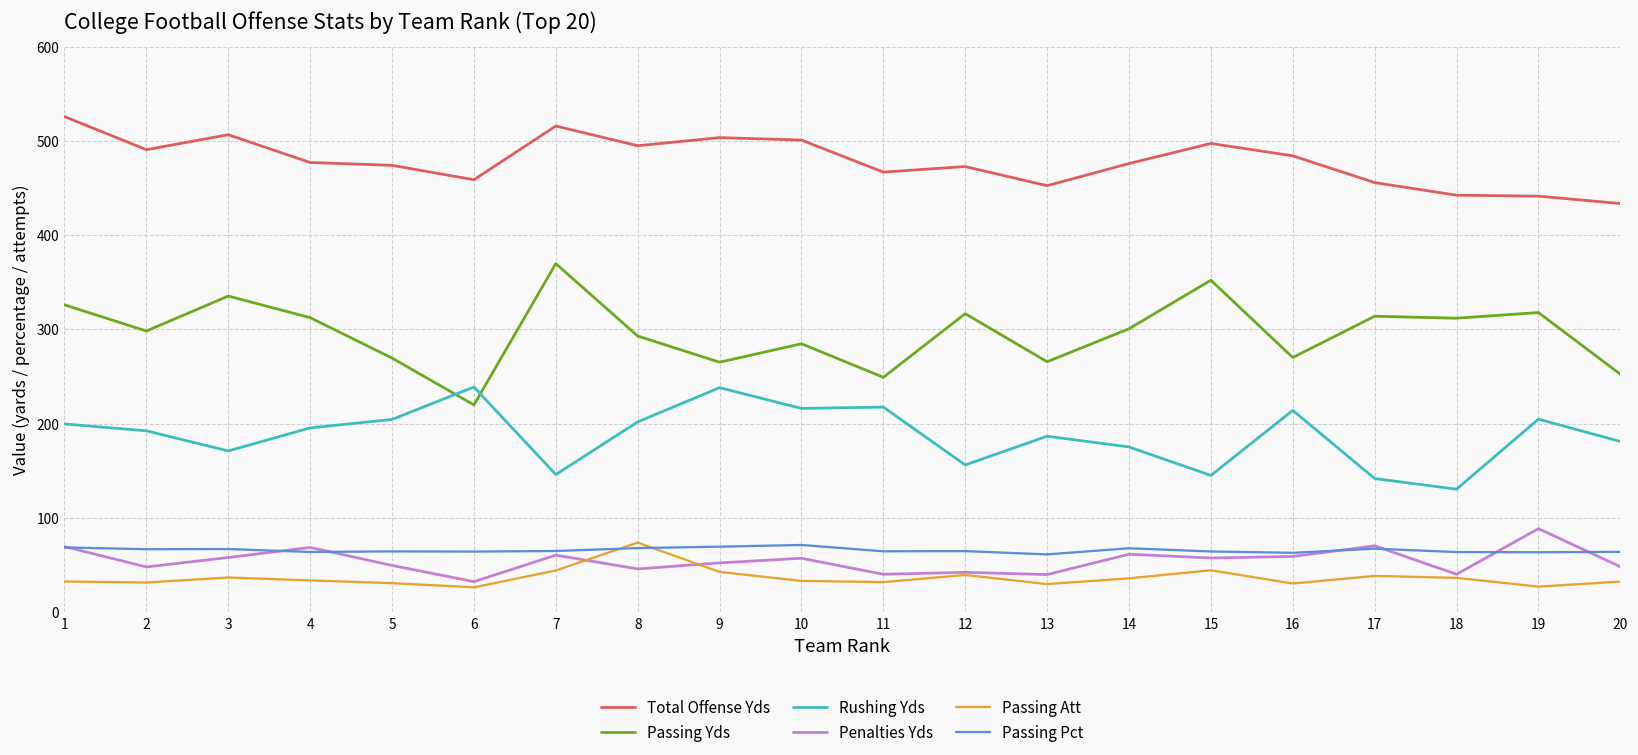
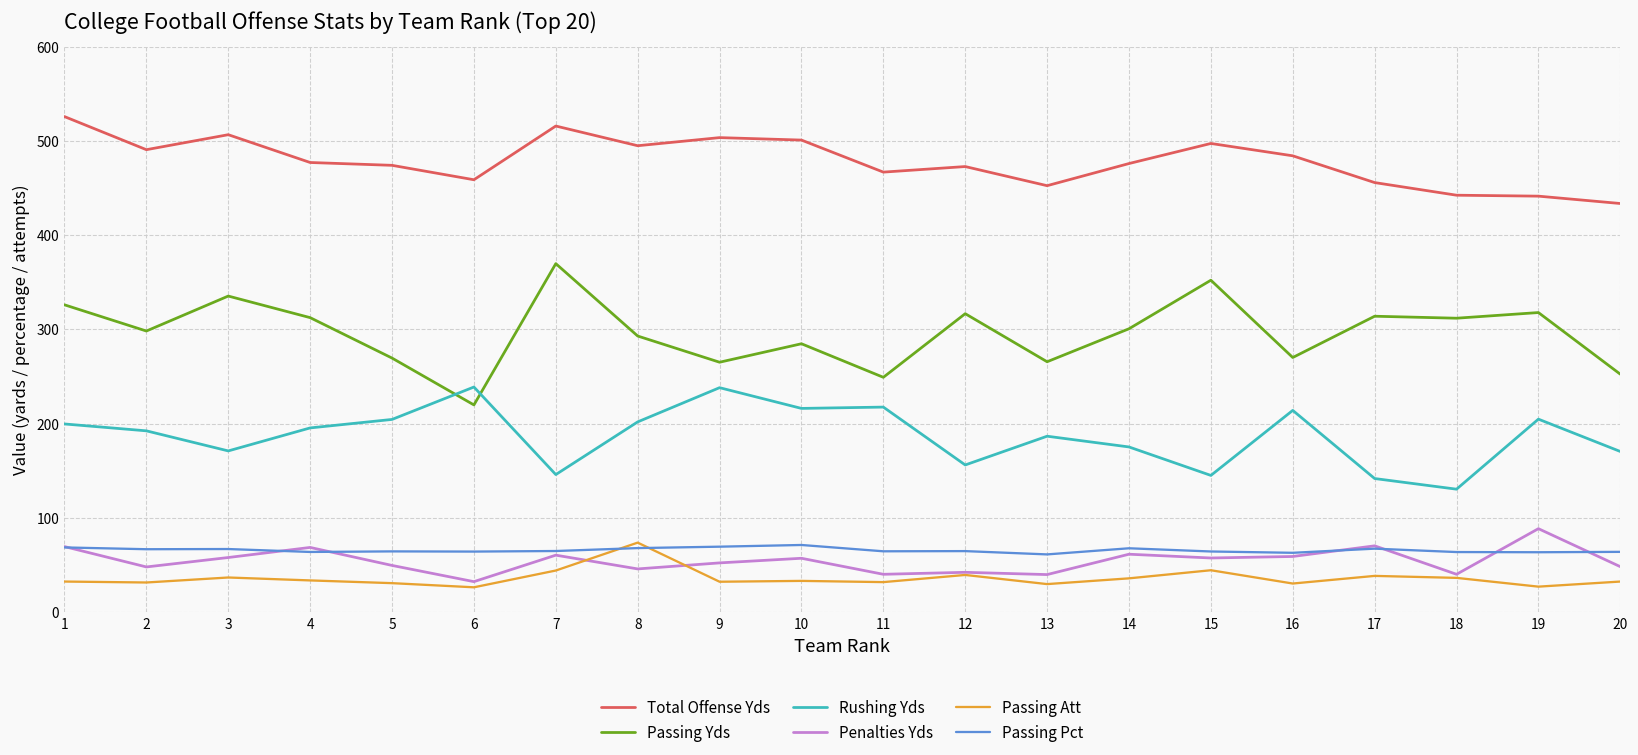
Passing Att, 9: 40 -> 30
Rushing Yds, 20: 180 -> 170
